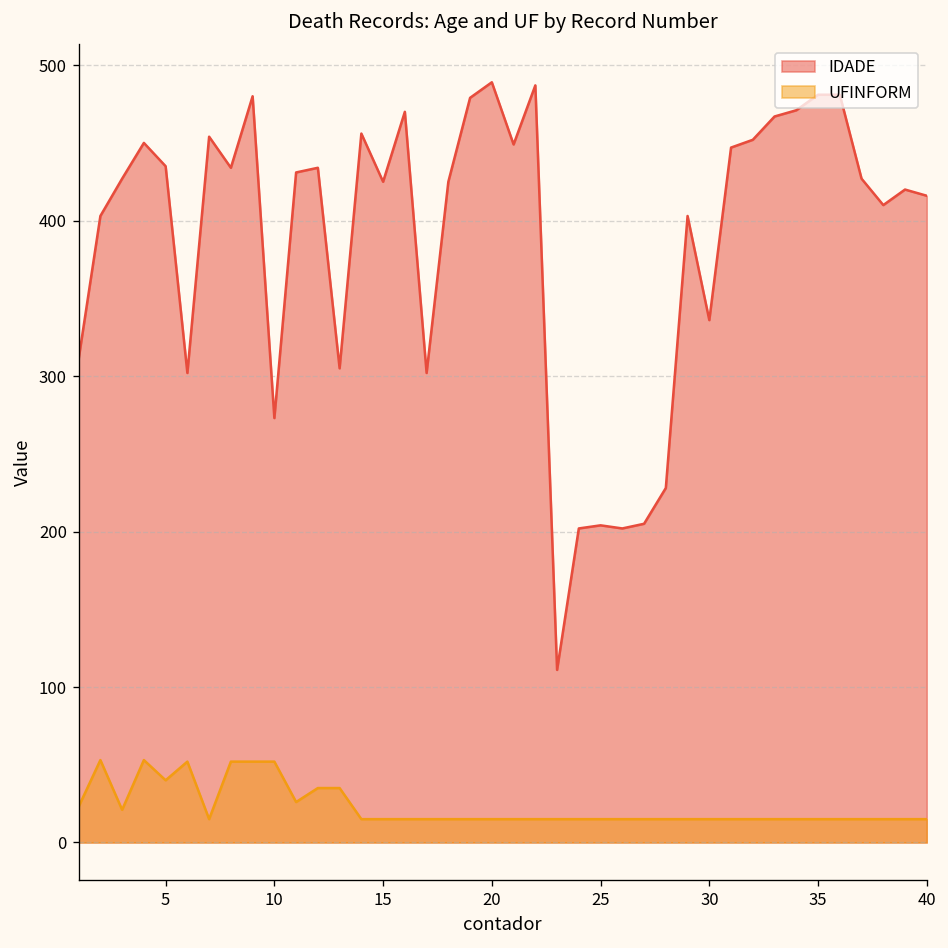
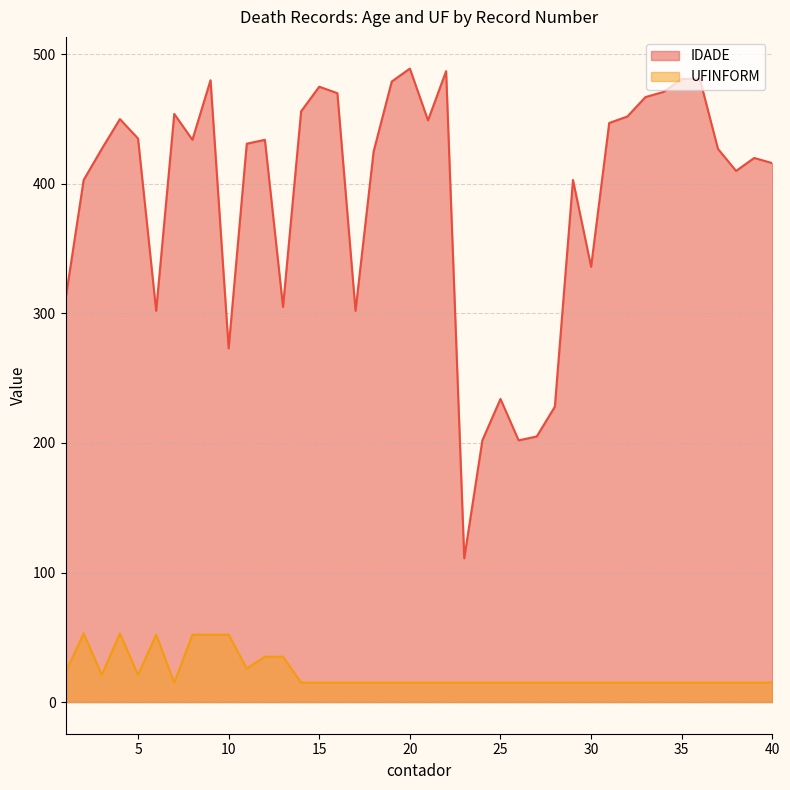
UFINFORM, 5: 40 -> 21
IDADE, 15: 425 -> 475
IDADE, 25: 204 -> 234
